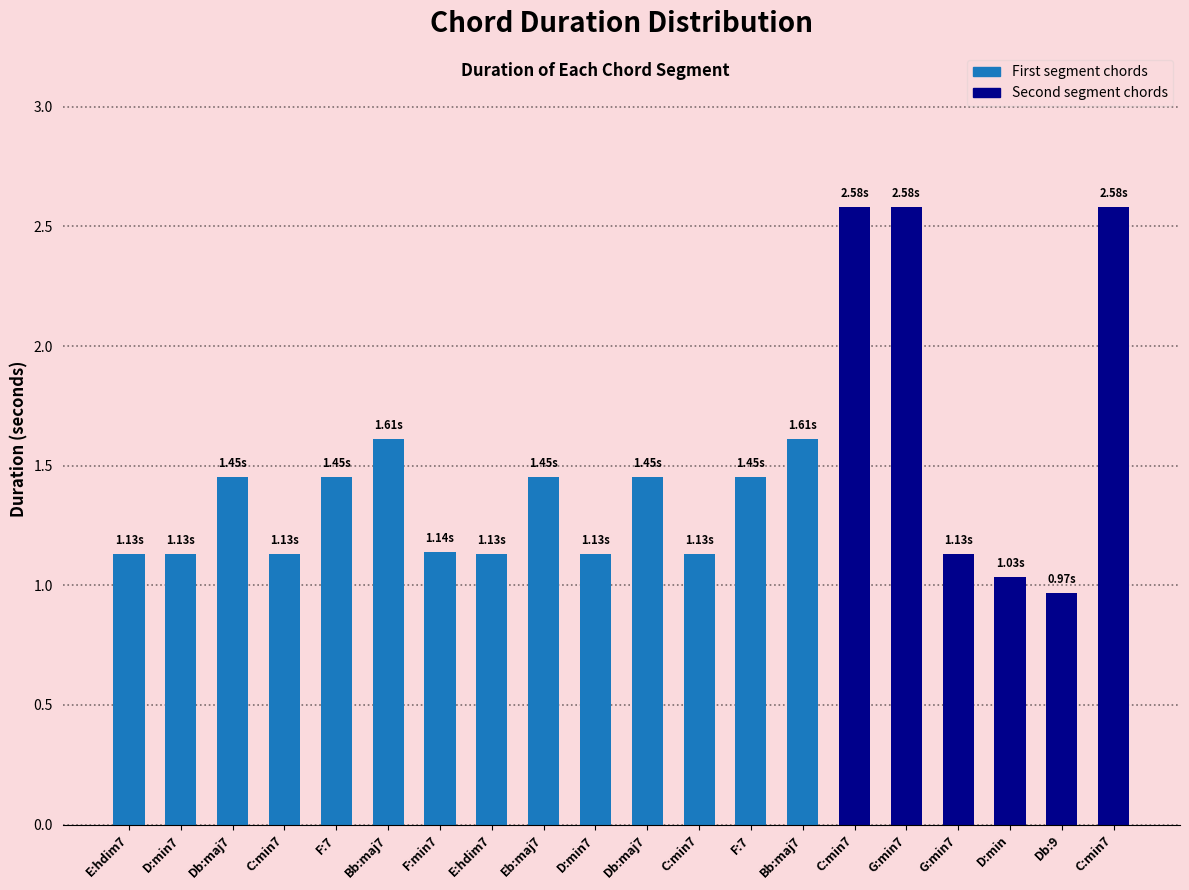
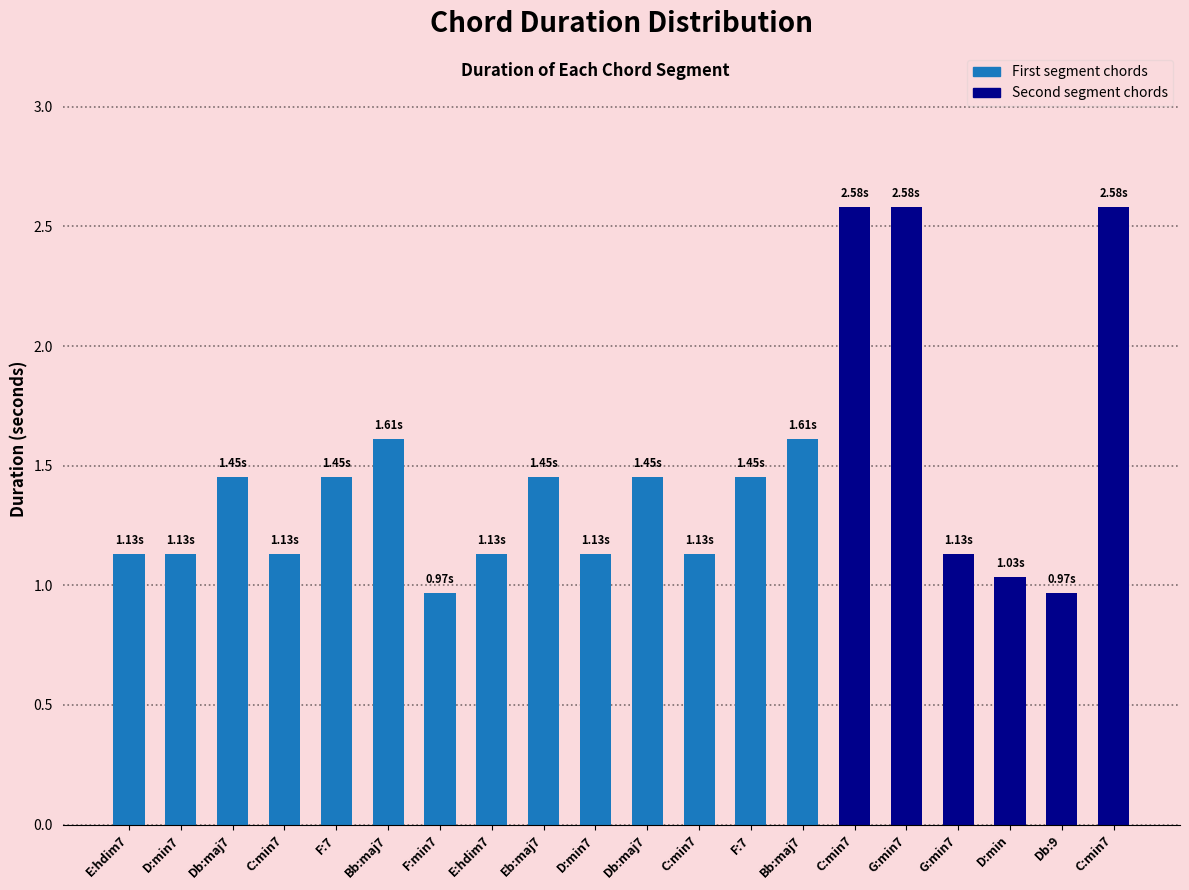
F:min7: 1.14s -> 0.97s
